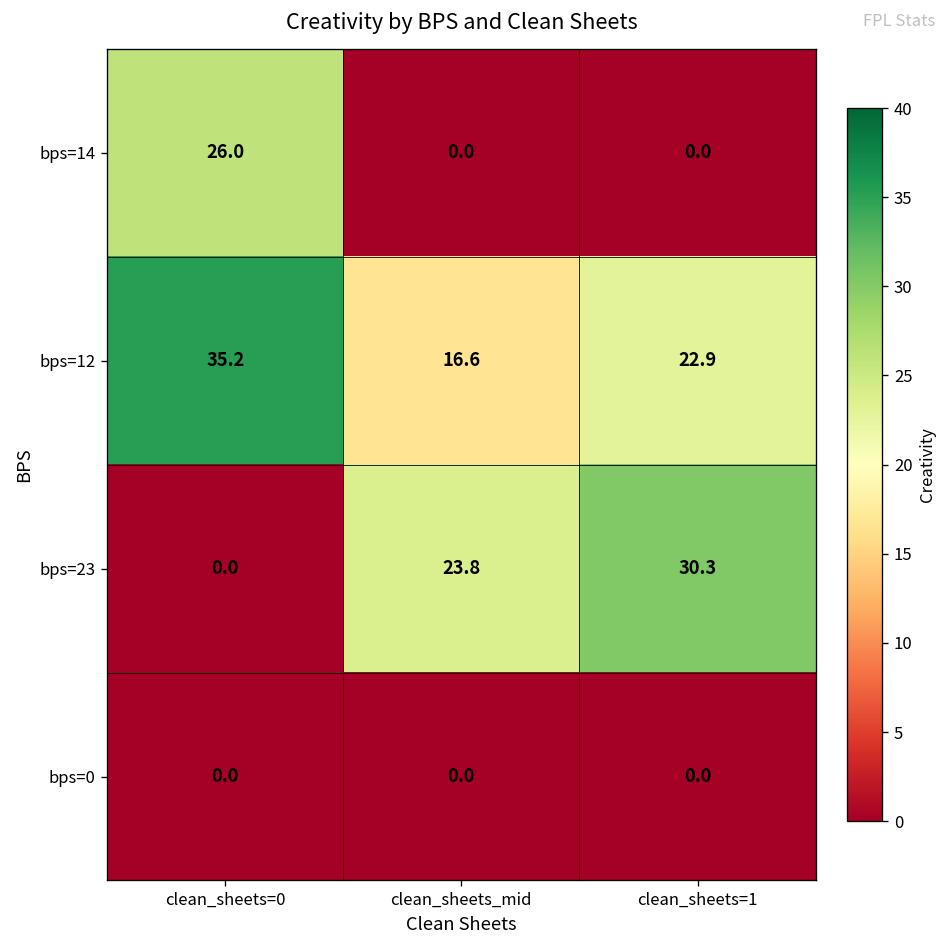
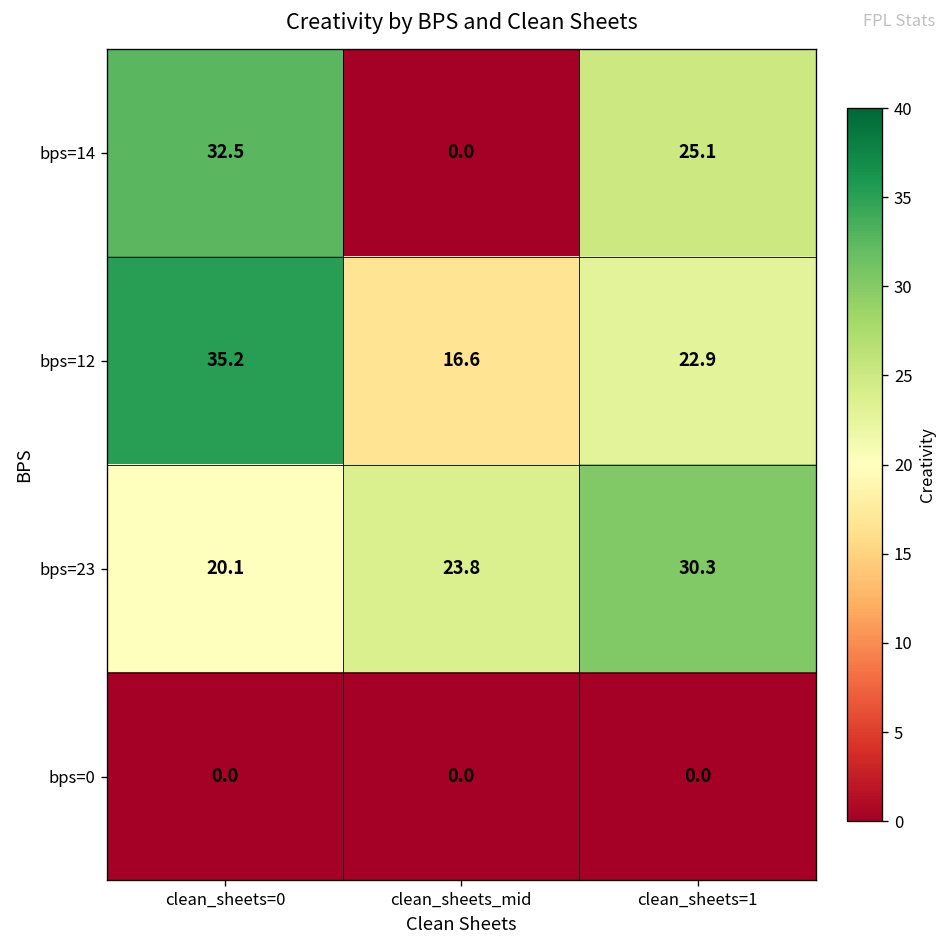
bps=14, clean_sheets=0: 26.0 -> 32.5
bps=14, clean_sheets=1: 0.0 -> 25.1
bps=23, clean_sheets=0: 0.0 -> 20.1
